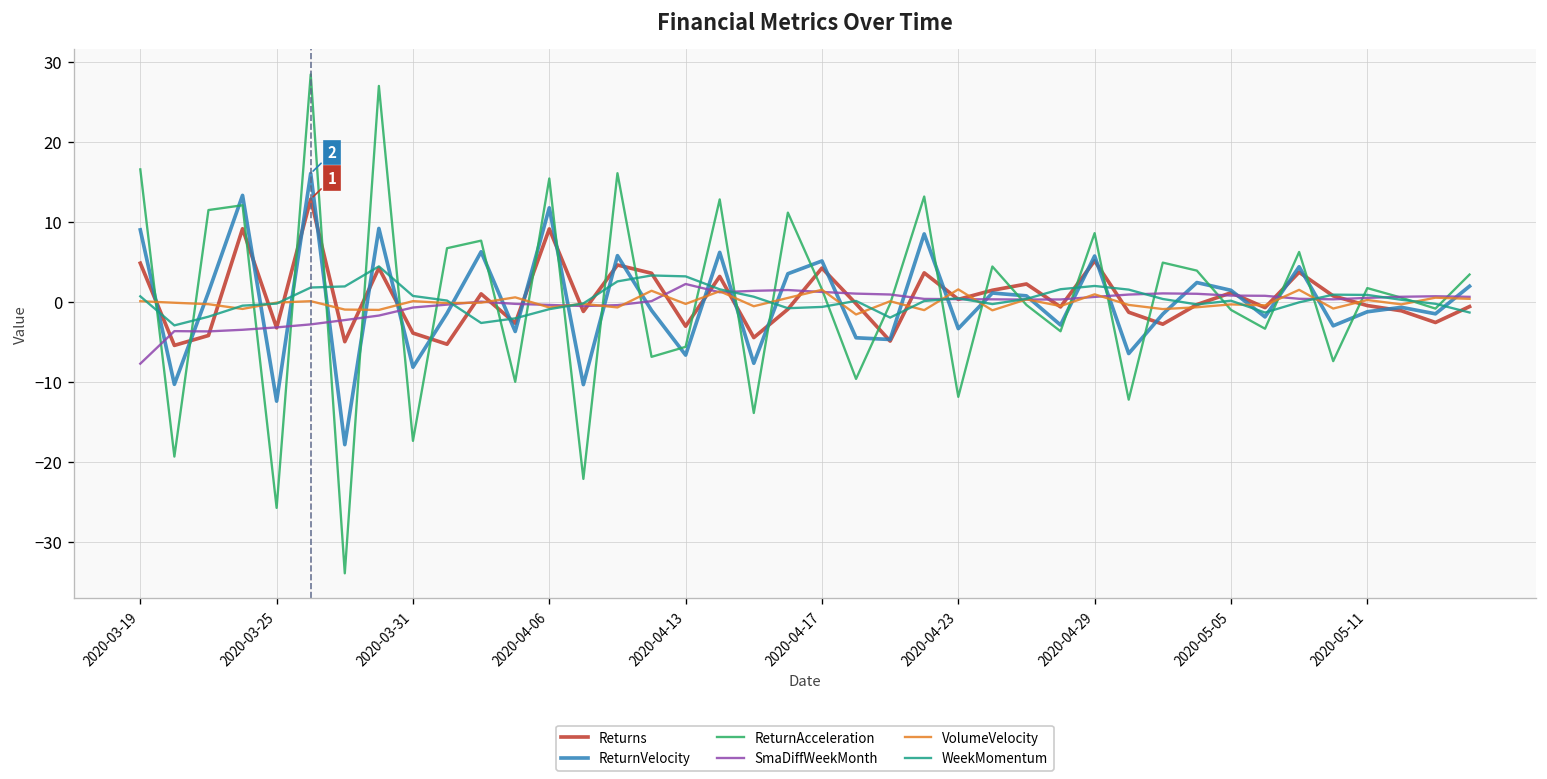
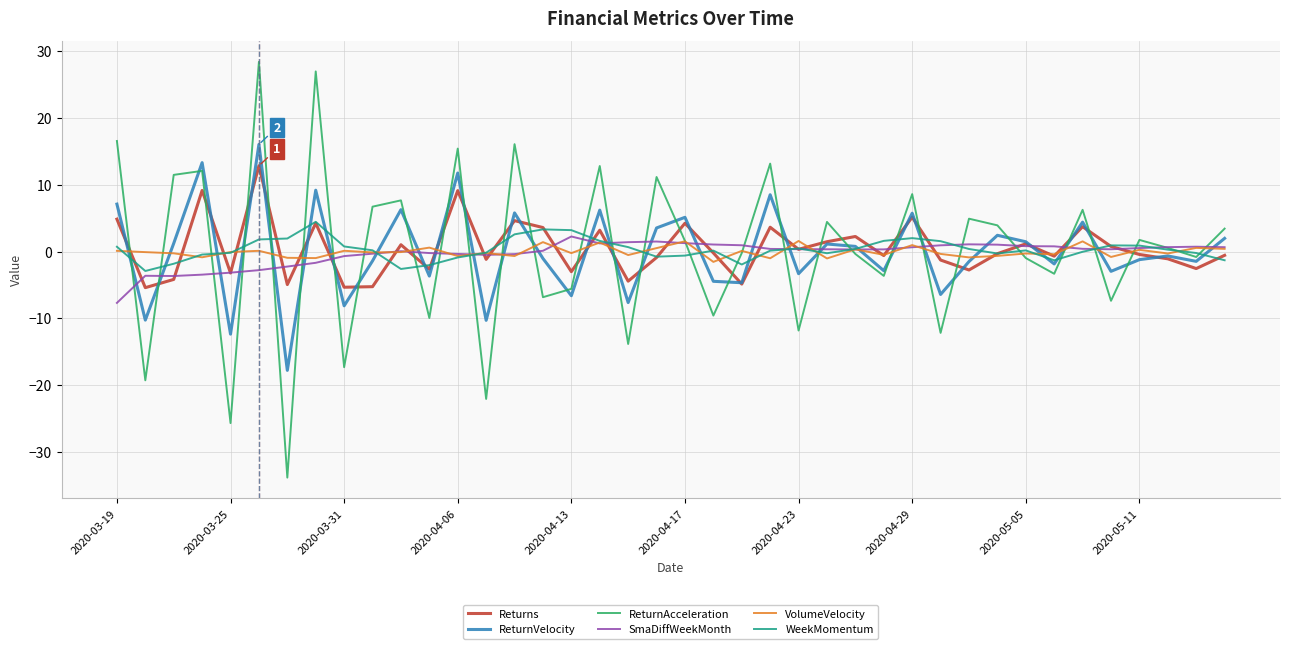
ReturnVelocity, 2020-03-19: 9 -> 7
Returns, 2020-03-31: -4 -> -5
